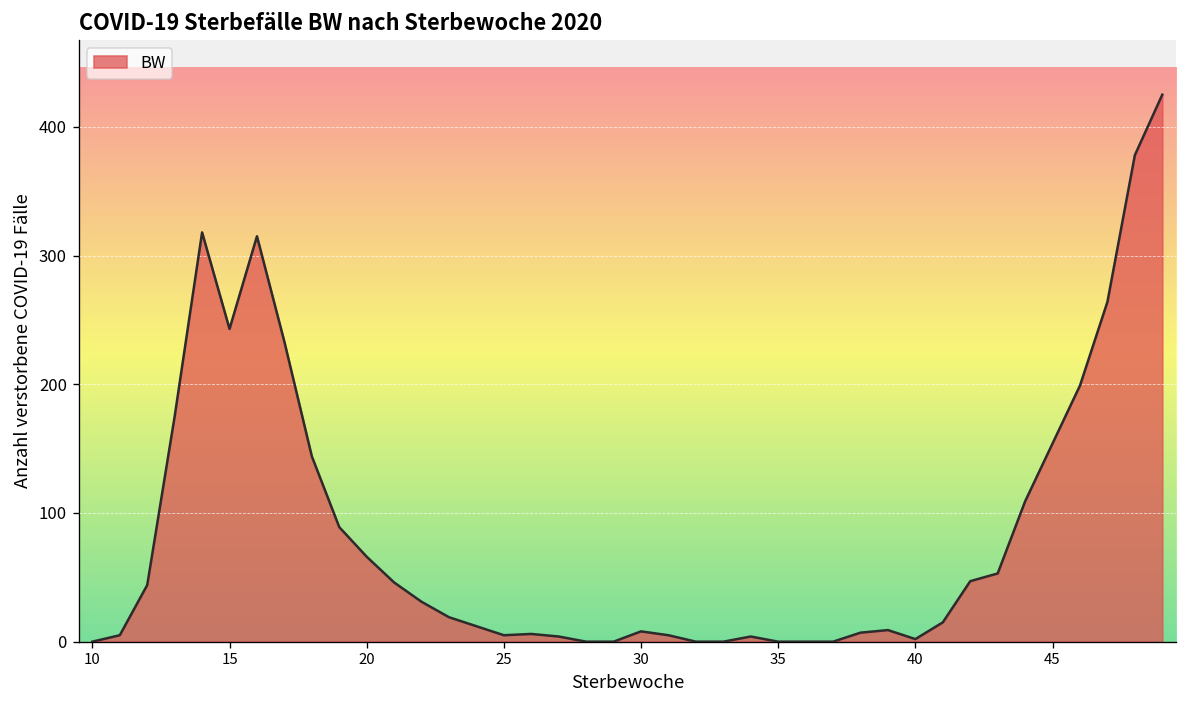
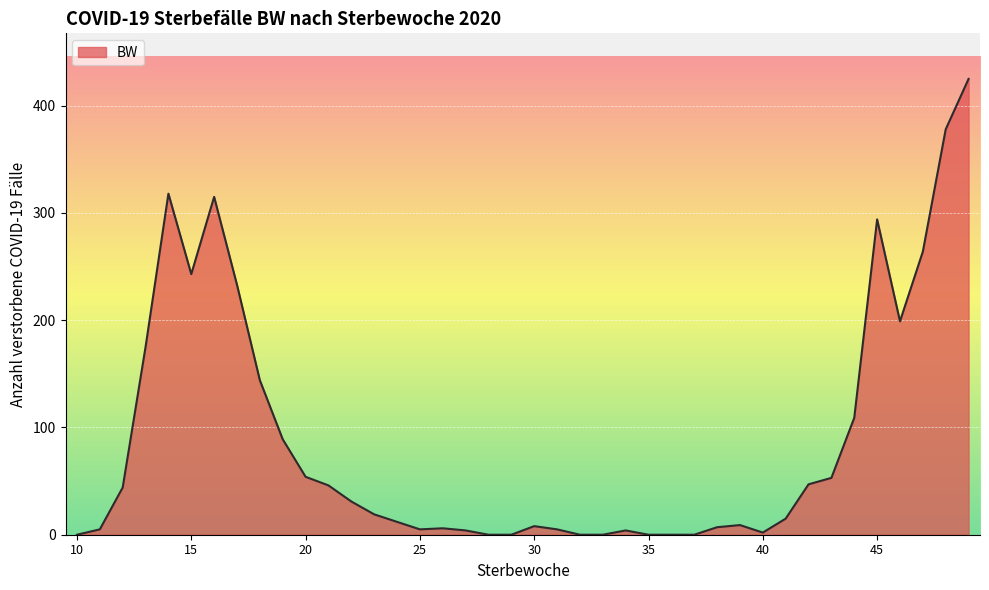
20: 66 -> 54
45: 154 -> 294
